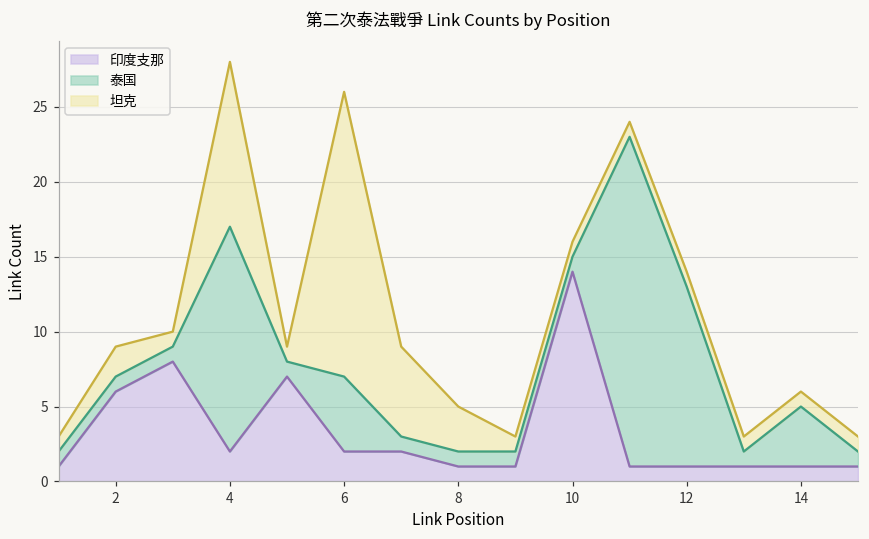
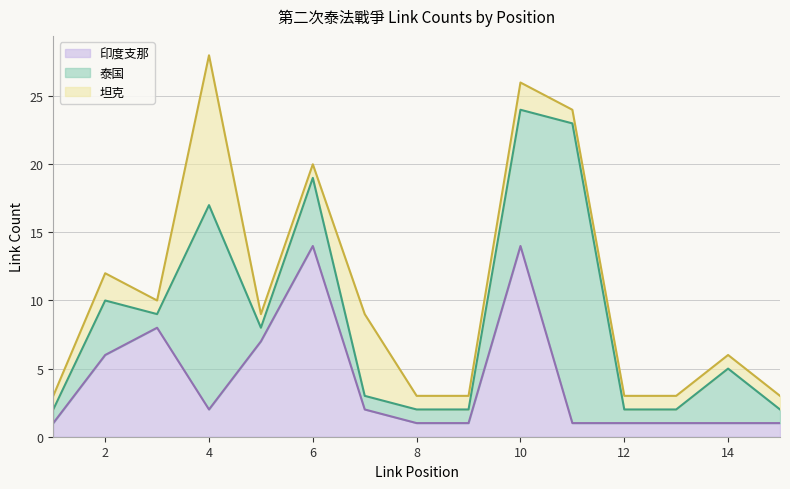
泰国, 2: 1 -> 4
印度支那, 6: 2 -> 14
坦克, 6: 19 -> 1
坦克, 8: 3 -> 1
泰国, 10: 1 -> 10
坦克, 10: 1 -> 2
泰国, 12: 12 -> 1
